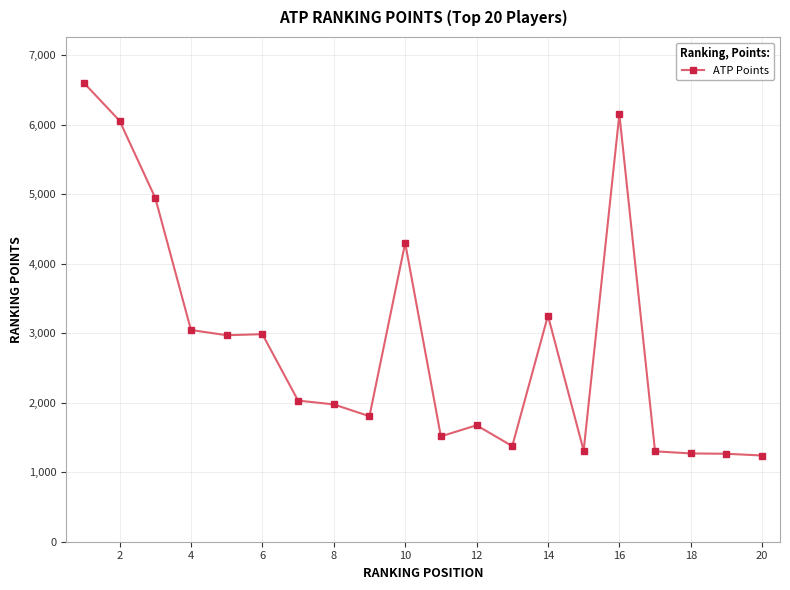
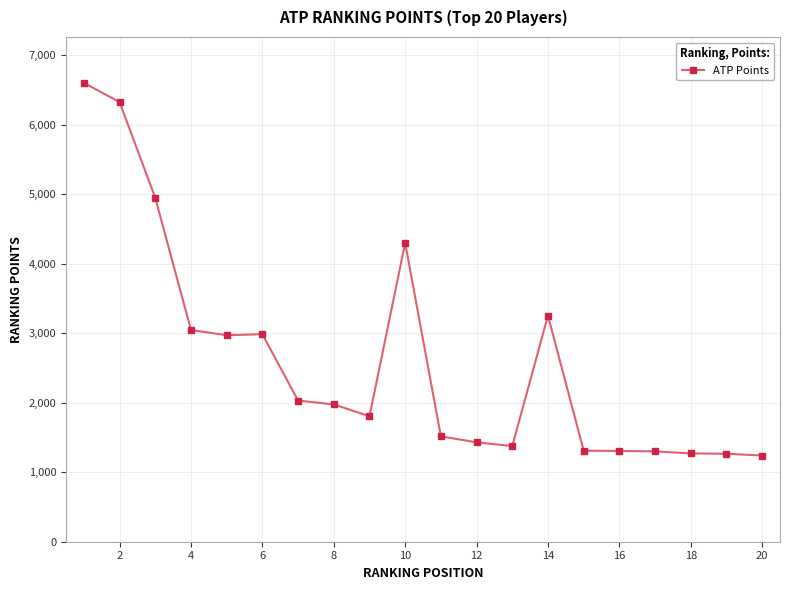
2: 6,100 -> 6,300
12: 1,700 -> 1,400
16: 6,100 -> 1,300
